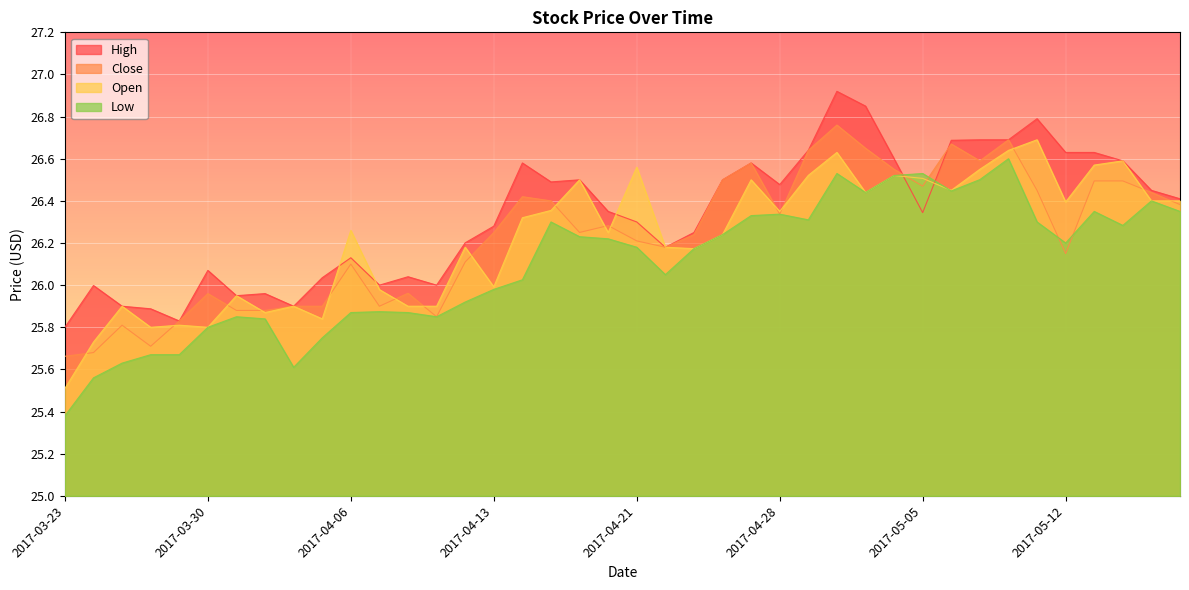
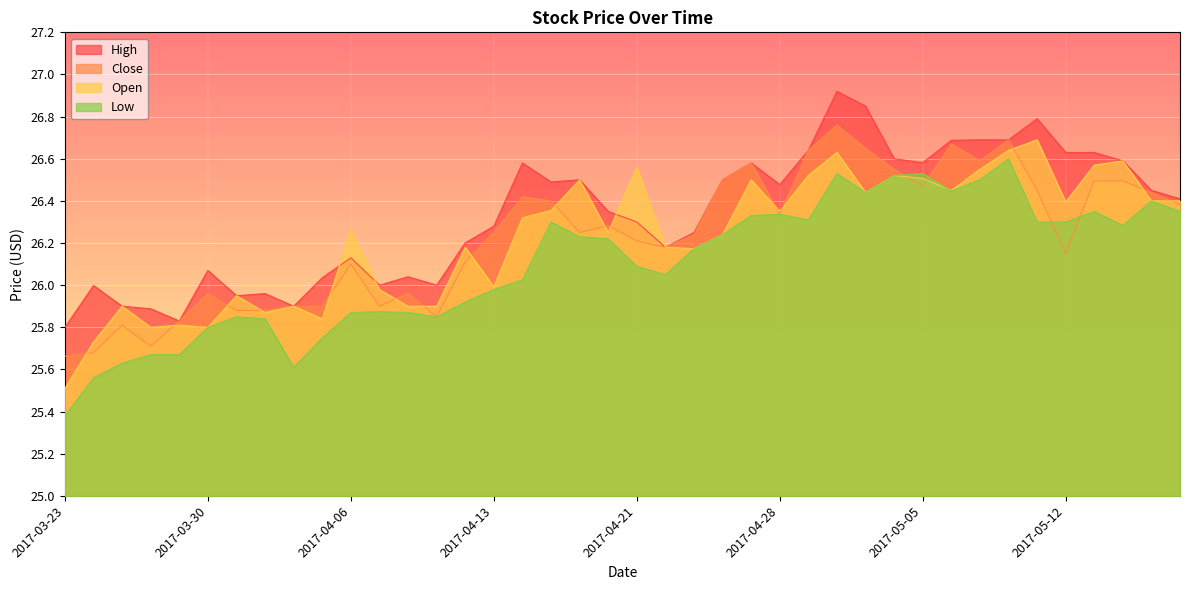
Low, 2017-04-21: 26.18 -> 26.09
High, 2017-05-05: 26.34 -> 26.58
Low, 2017-05-12: 26.2 -> 26.3
